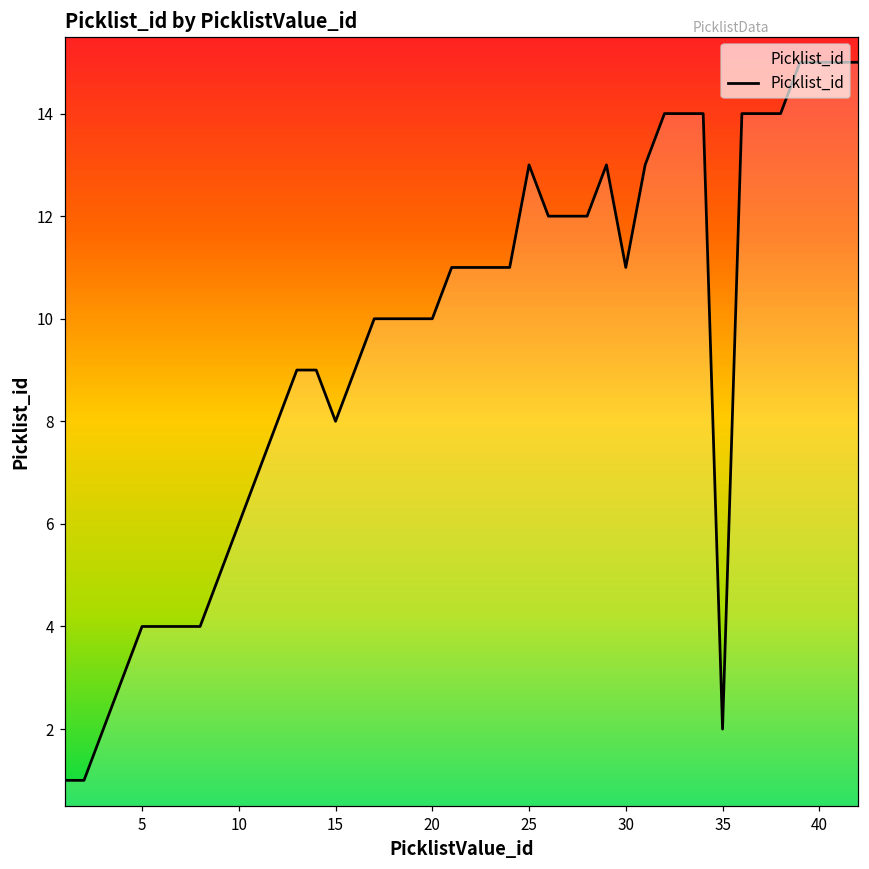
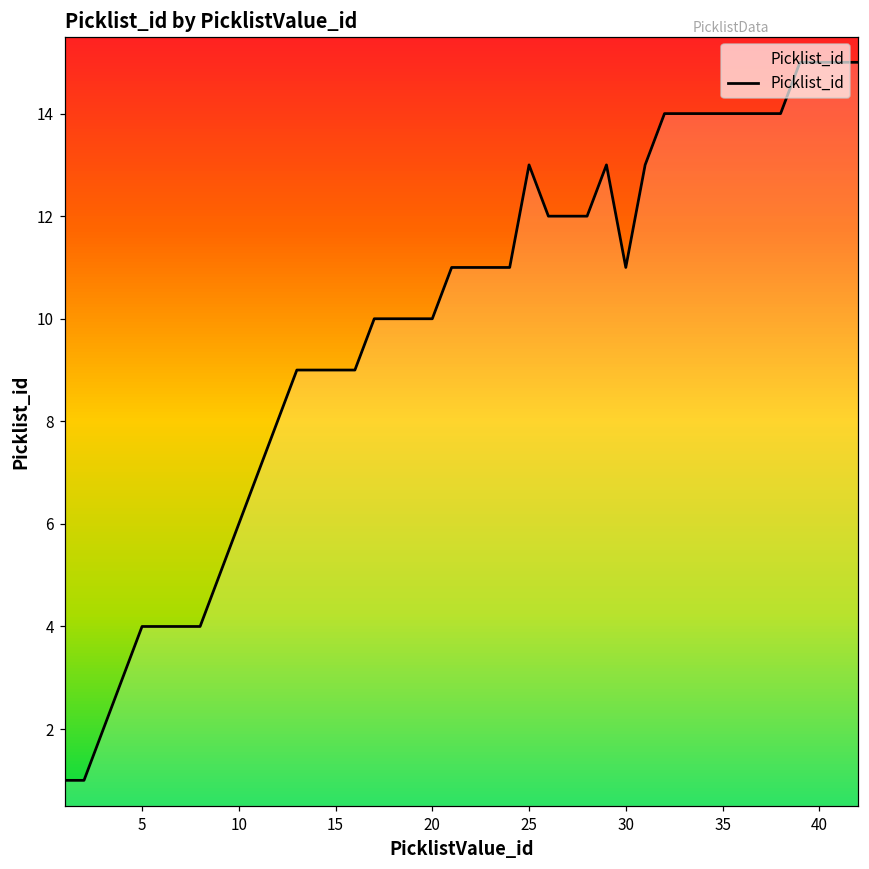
15: 8 -> 9
35: 2 -> 14
